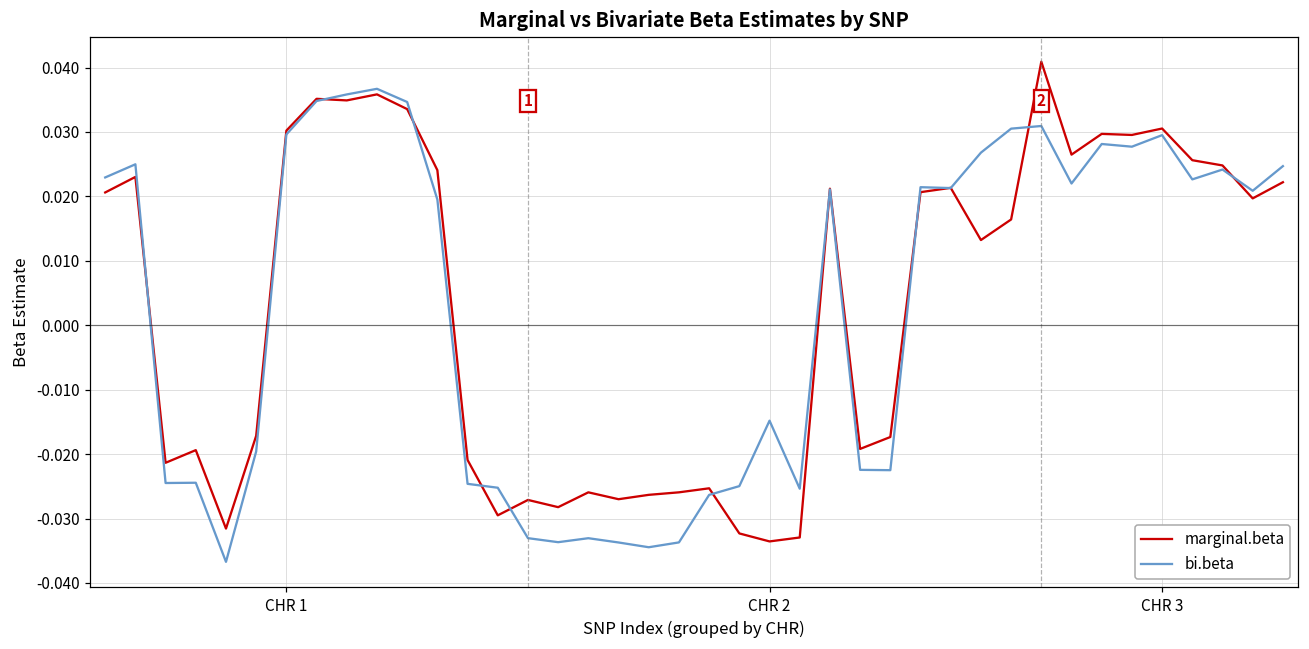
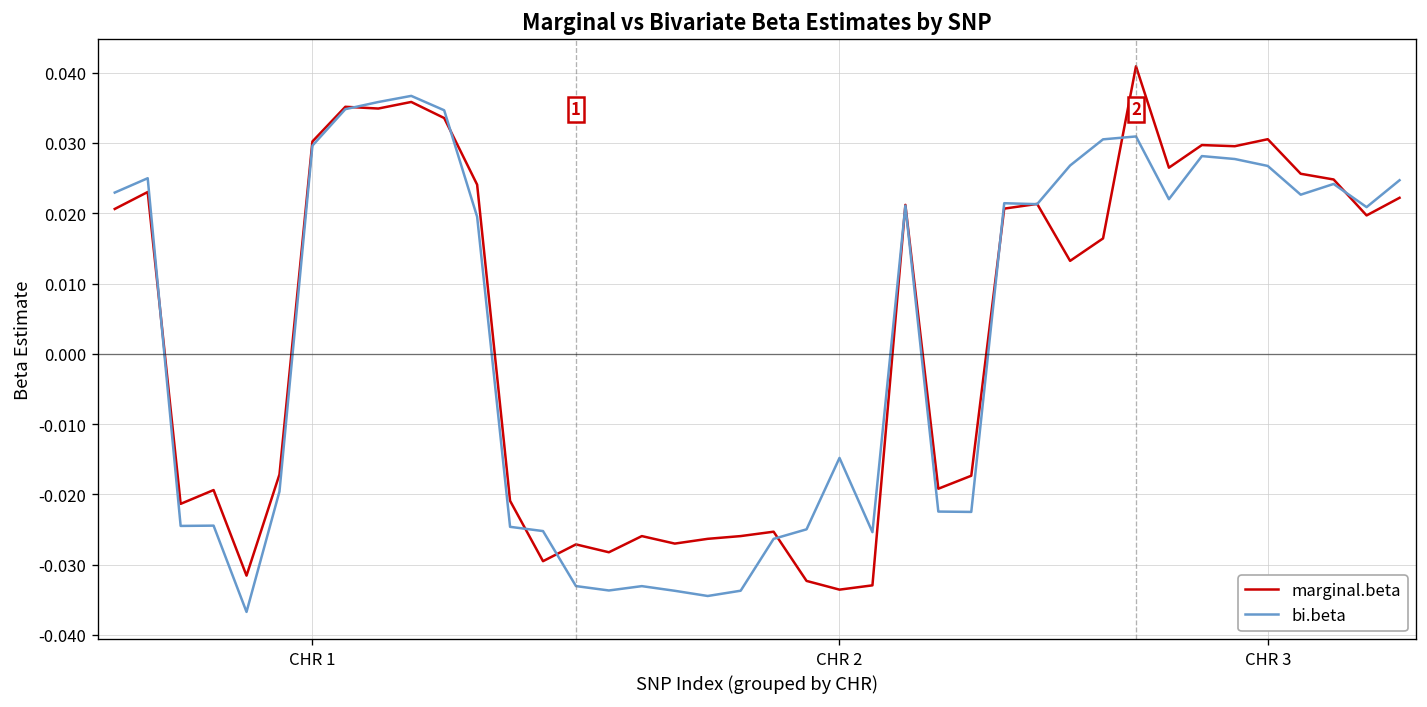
bi.beta, CHR 3: 0.030 -> 0.027
